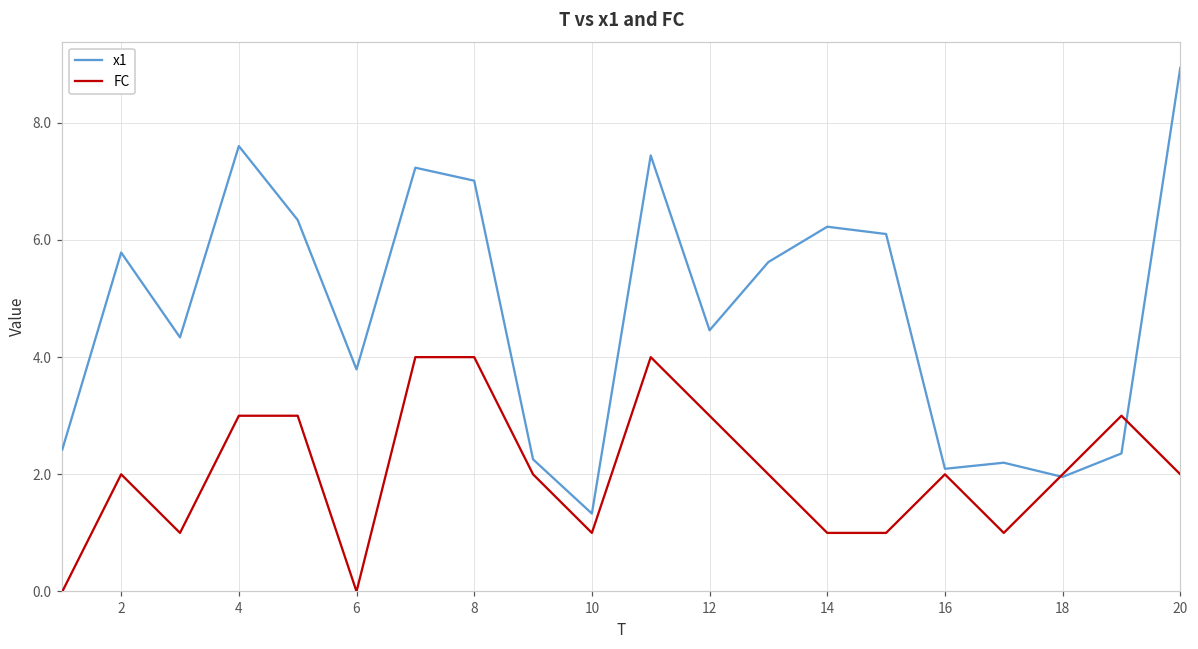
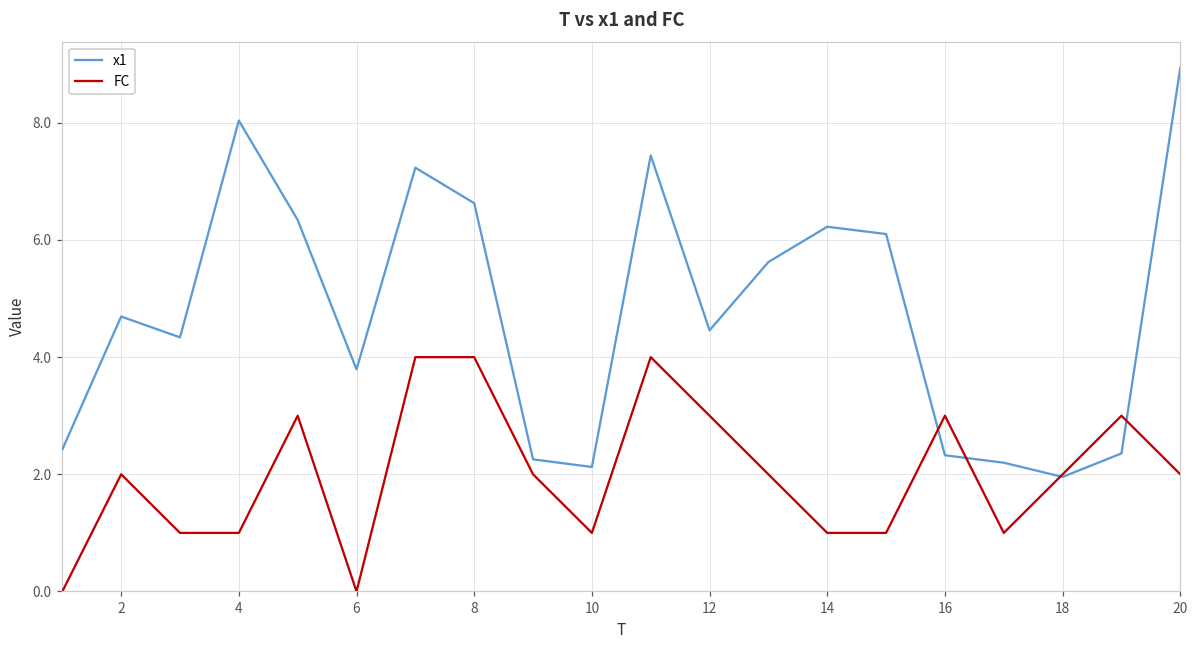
x1, 2: 5.8 -> 4.7
x1, 4: 7.6 -> 8.0
FC, 4: 3 -> 1
x1, 8: 7.0 -> 6.6
x1, 10: 1.3 -> 2.1
x1, 16: 2.1 -> 2.3
FC, 16: 2 -> 3
